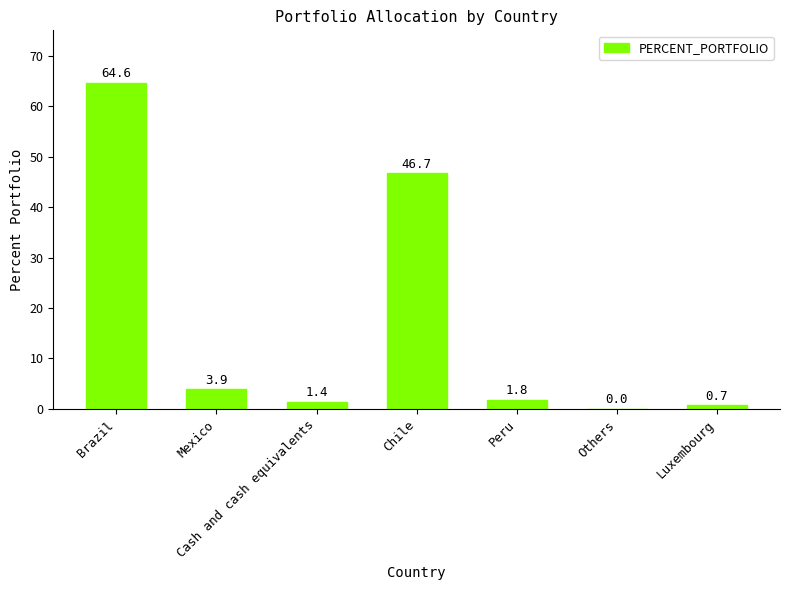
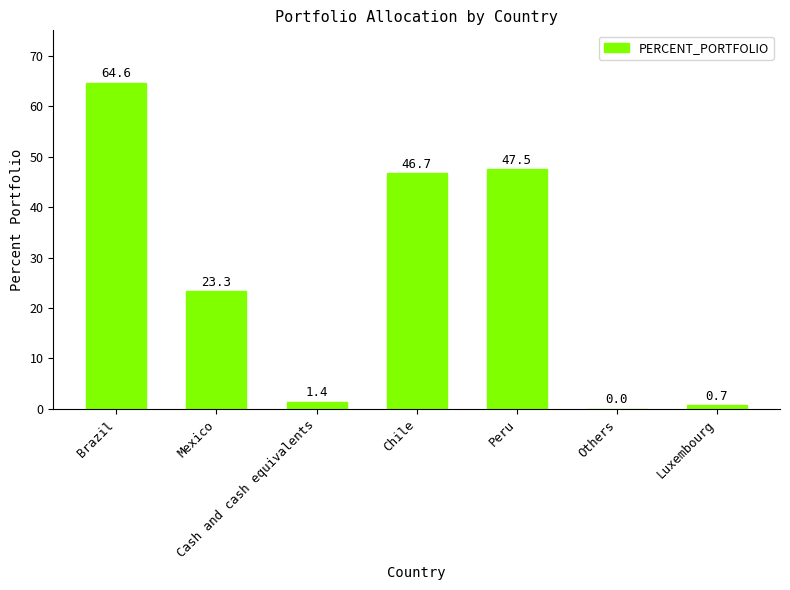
Mexico: 3.9 -> 23.3
Peru: 1.8 -> 47.5
